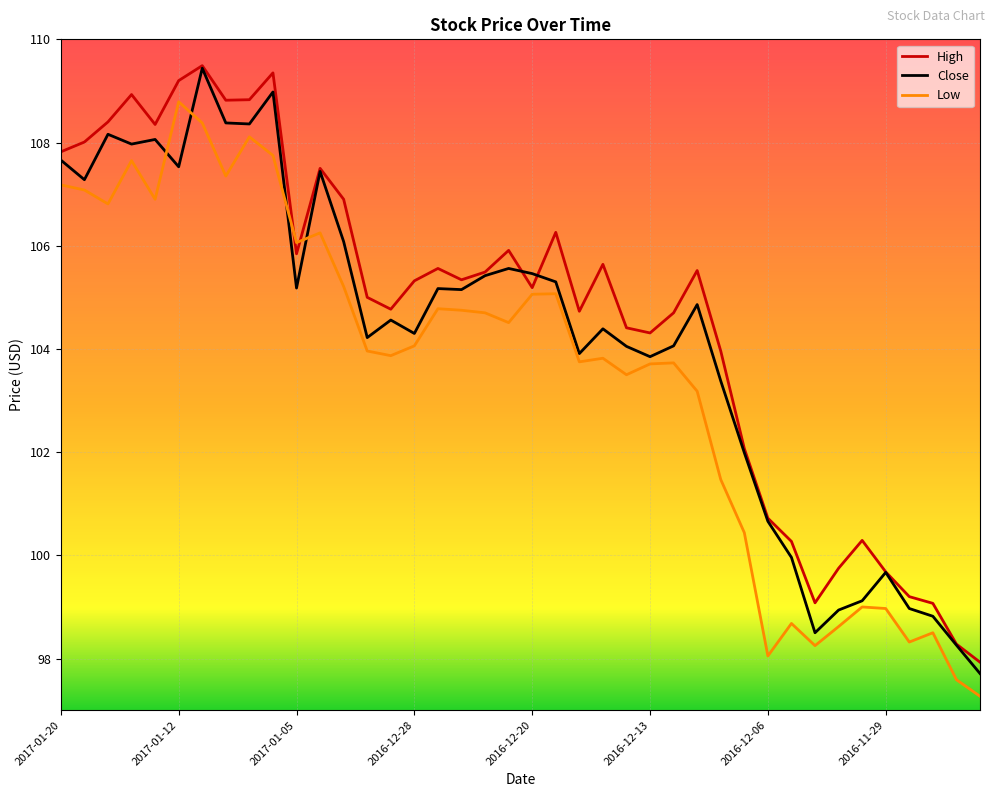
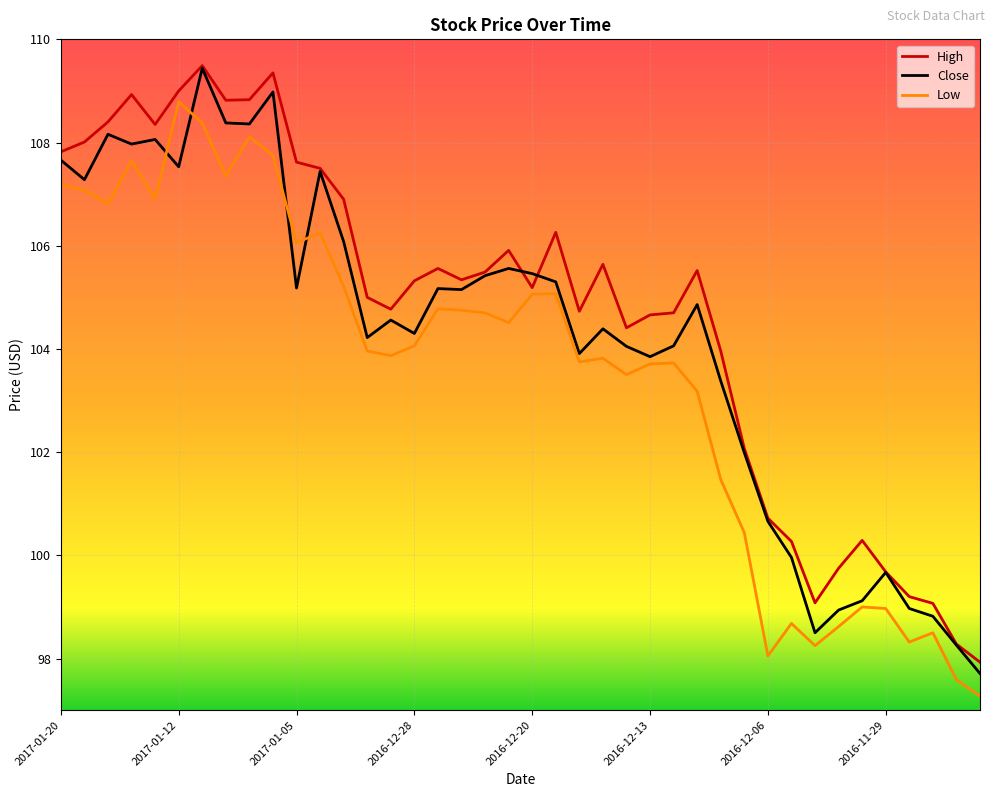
High, 2017-01-12: 109.2 -> 109.0
High, 2017-01-05: 105.8 -> 107.6
High, 2016-12-13: 104.3 -> 104.7
